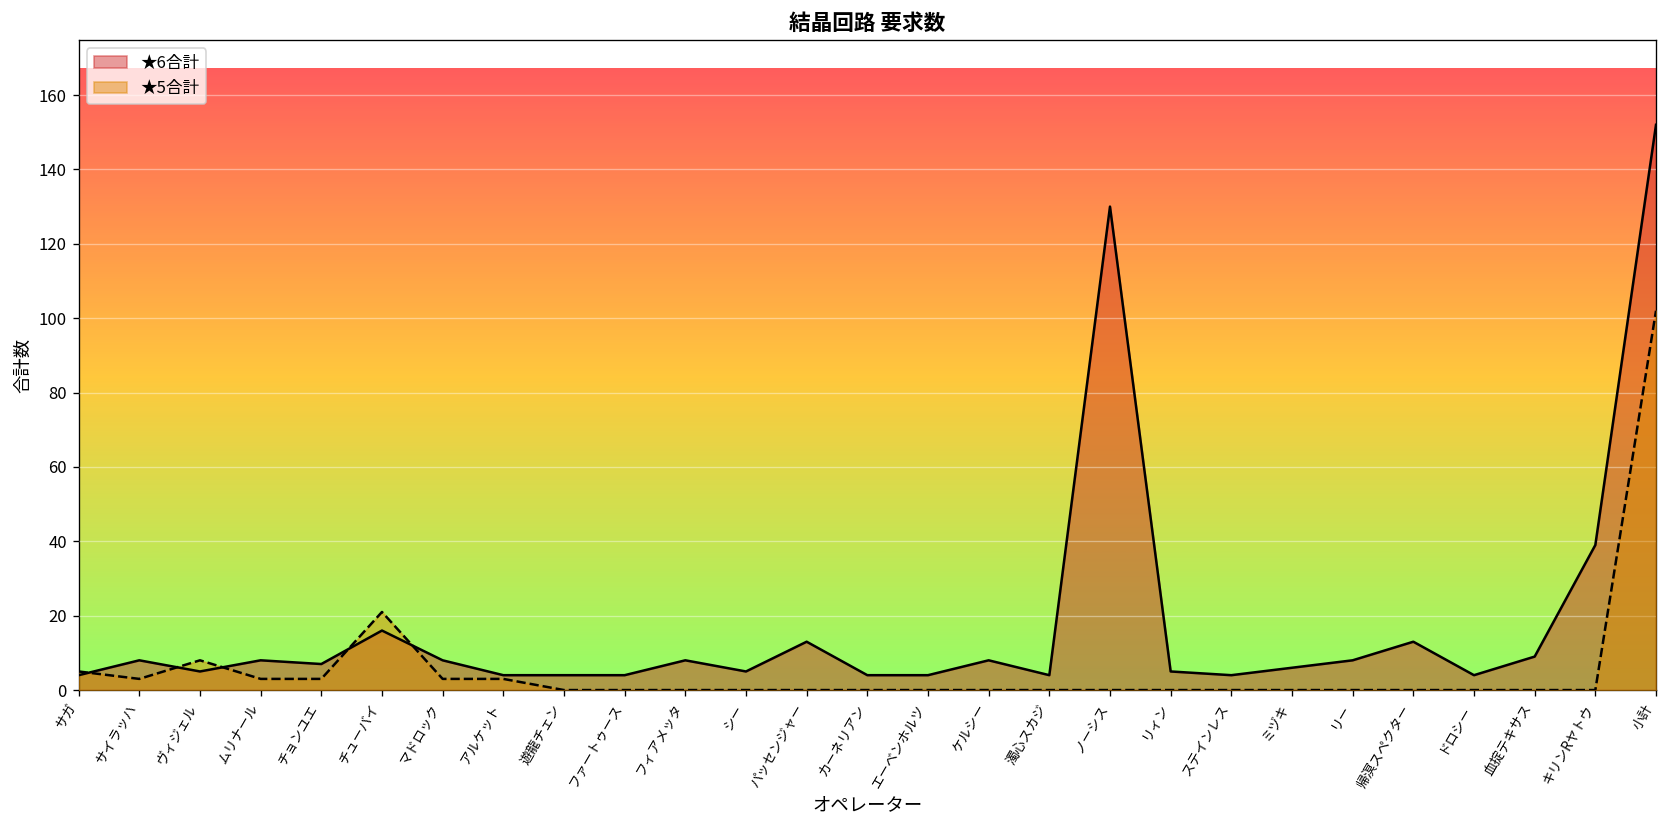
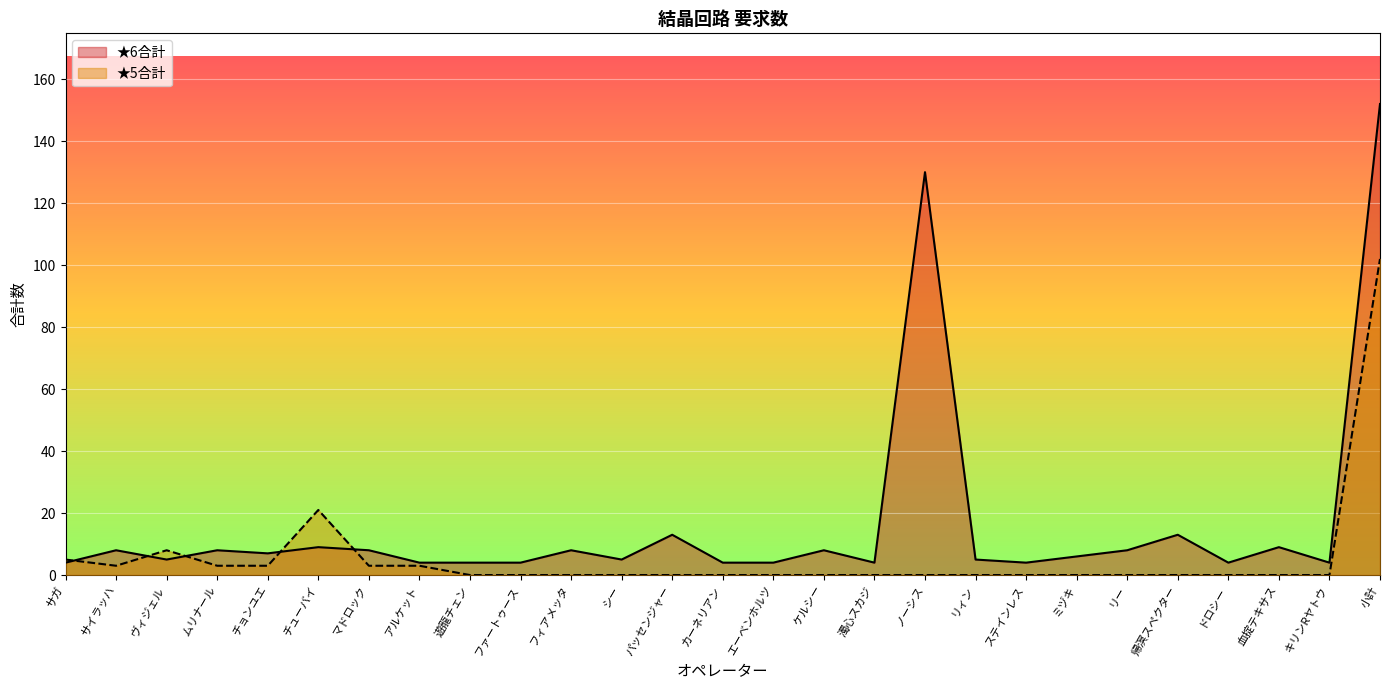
★6合計, チューバイ: 16 -> 9
★6合計, キリンRヤトウ: 39 -> 4
